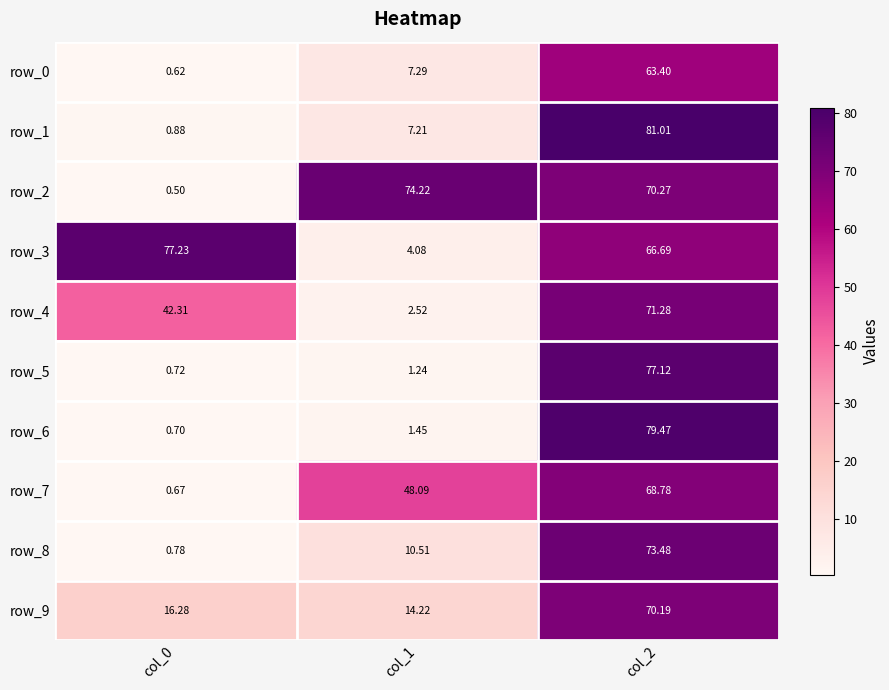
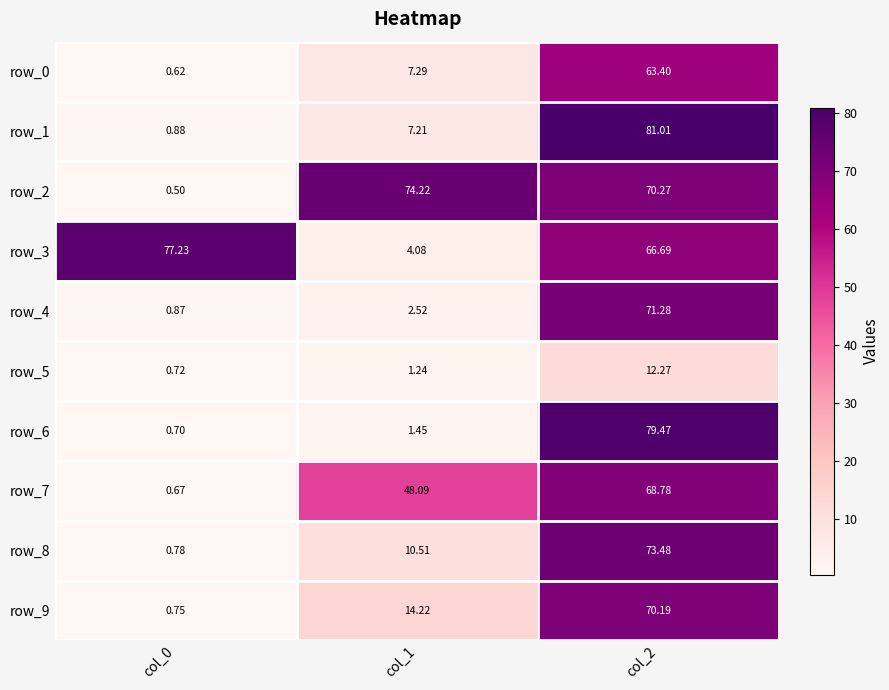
row_4, col_0: 42.31 -> 0.87
row_5, col_2: 77.12 -> 12.27
row_9, col_0: 16.28 -> 0.75
